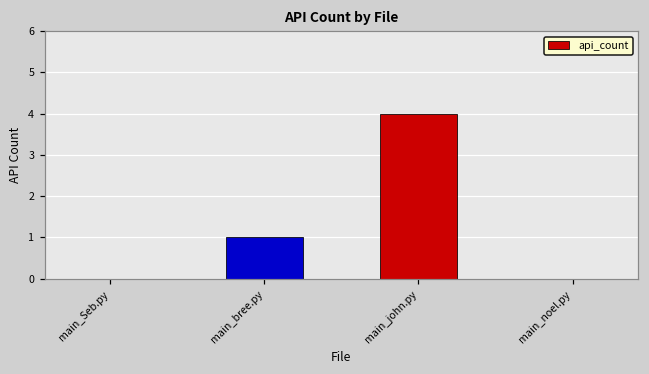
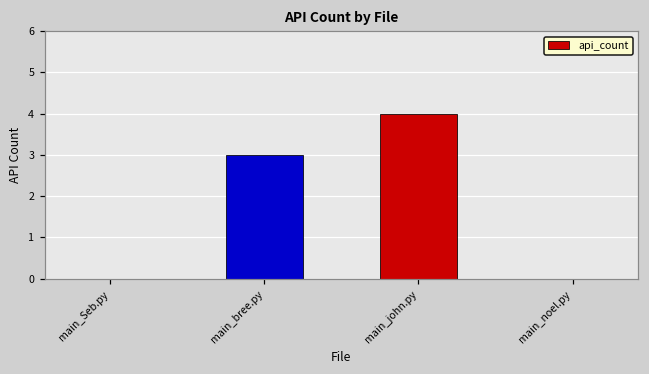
main_bree.py: 1 -> 3
